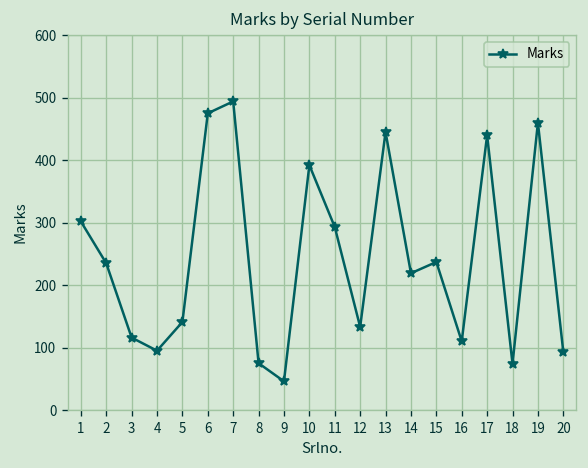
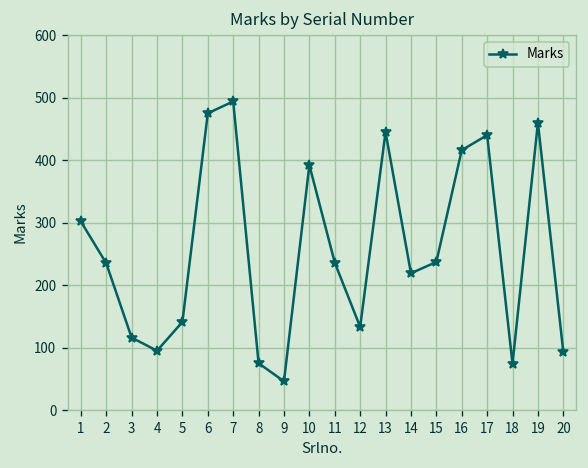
11: 290 -> 240
16: 110 -> 420
